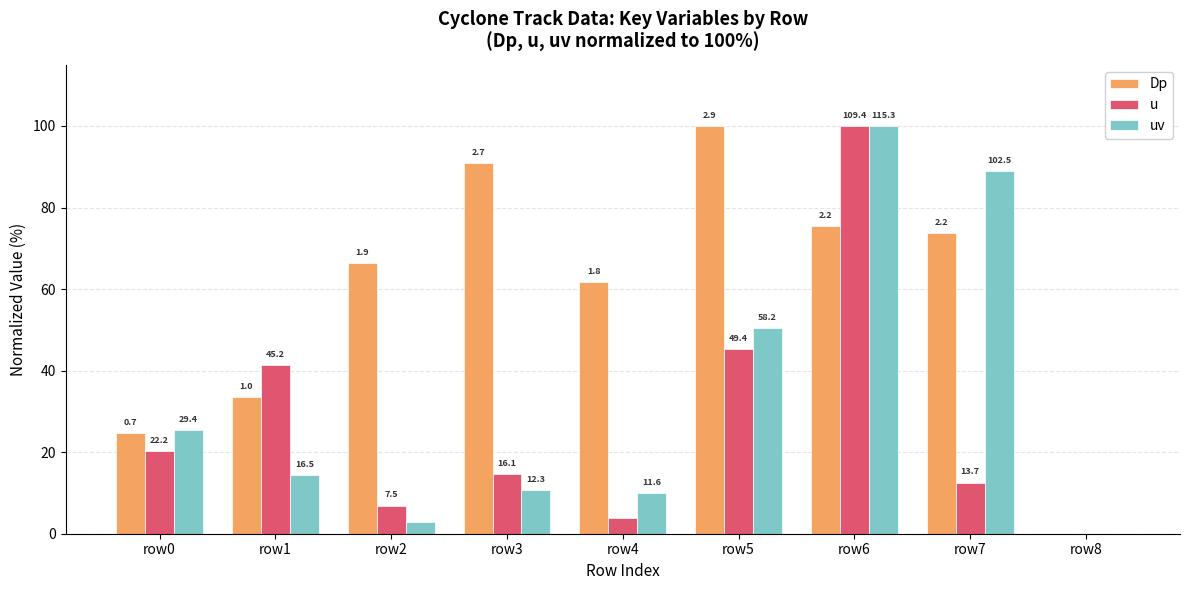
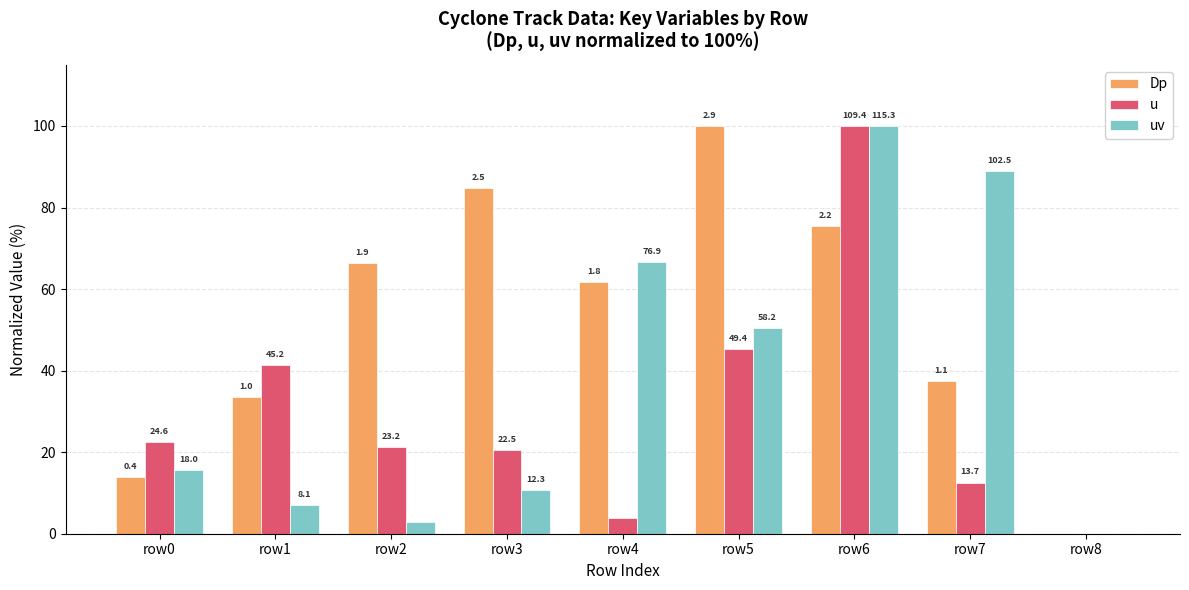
Dp, row0: 0.7 -> 0.4
u, row0: 22.2 -> 24.6
uv, row0: 29.4 -> 18.0
uv, row1: 16.5 -> 8.1
u, row2: 7.5 -> 23.2
Dp, row3: 2.7 -> 2.5
u, row3: 16.1 -> 22.5
uv, row4: 11.6 -> 76.9
Dp, row7: 2.2 -> 1.1
